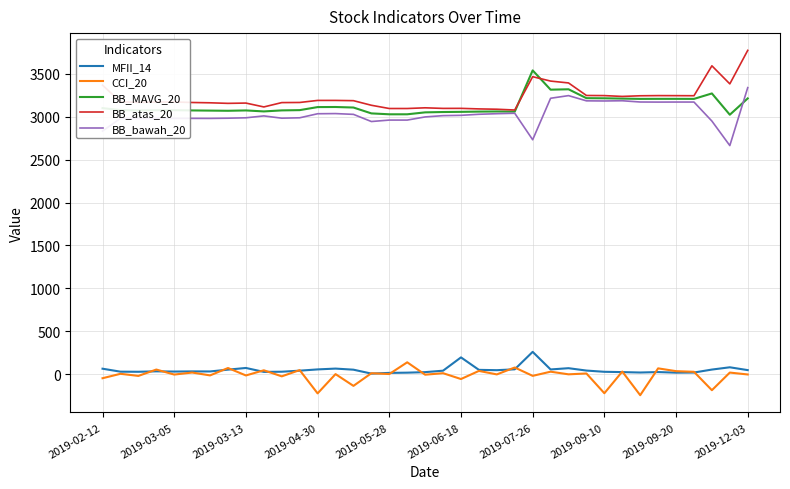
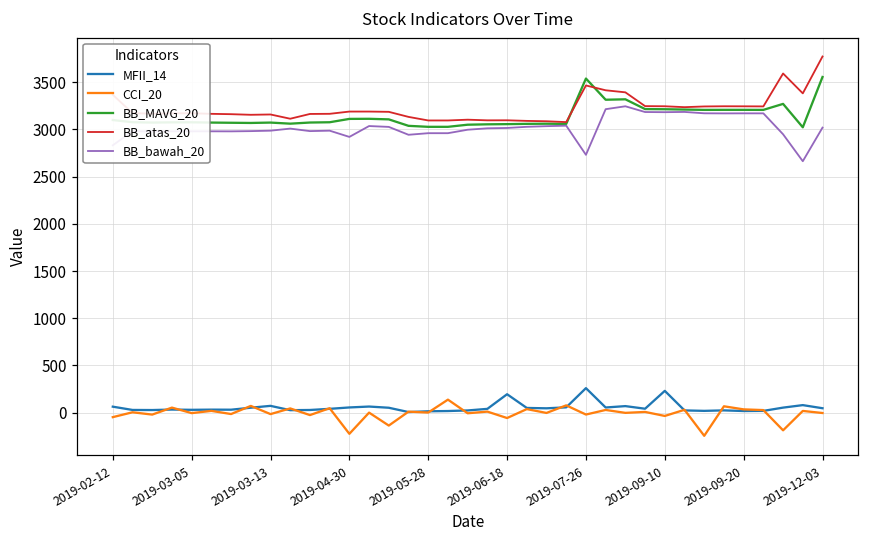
BB_bawah_20, 2019-04-30: 3000 -> 2900
MFII_14, 2019-09-10: 0 -> 200
CCI_20, 2019-09-10: -200 -> 0
BB_MAVG_20, 2019-12-03: 3200 -> 3600
BB_bawah_20, 2019-12-03: 3300 -> 3000
